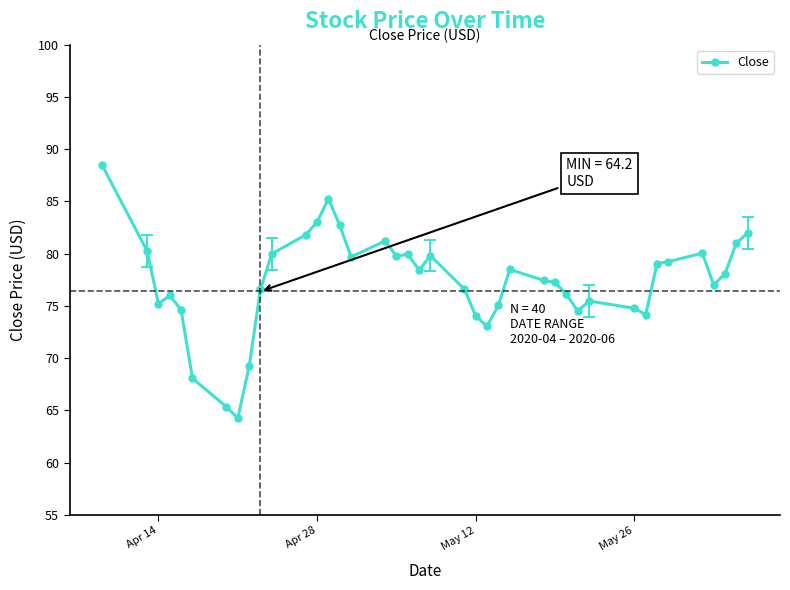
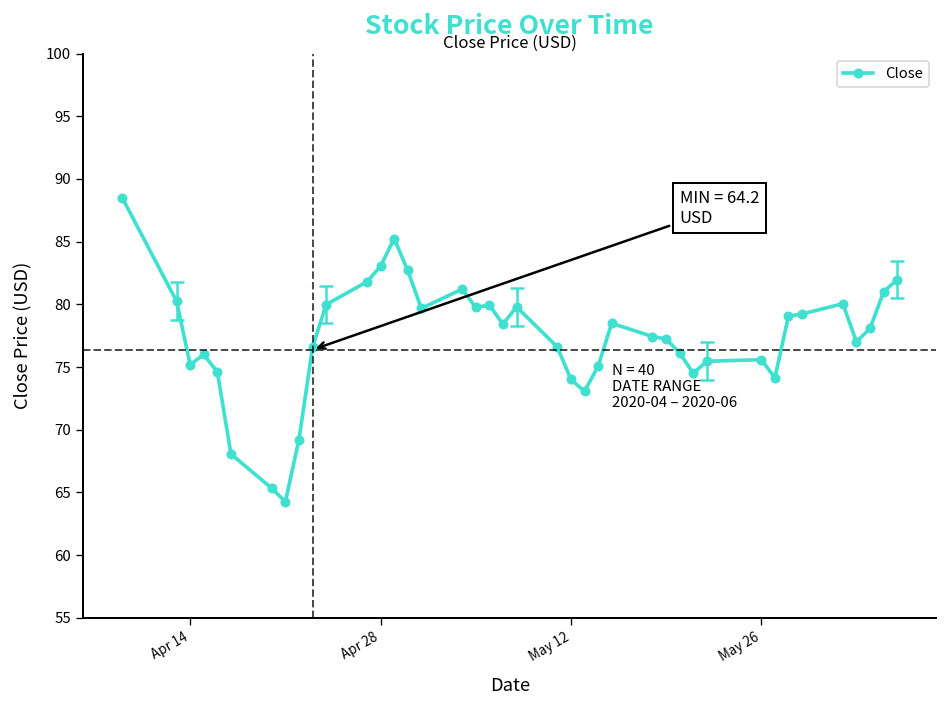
Close, May 26: 74.8 -> 75.6
